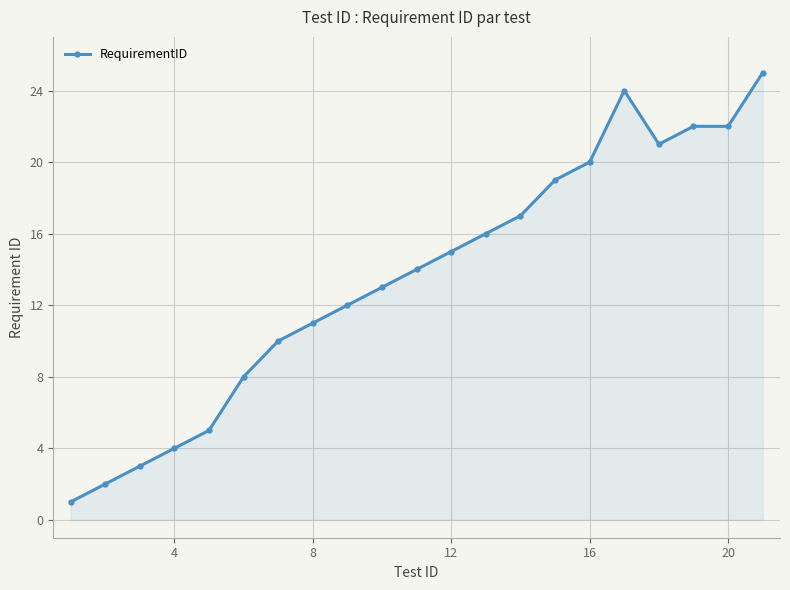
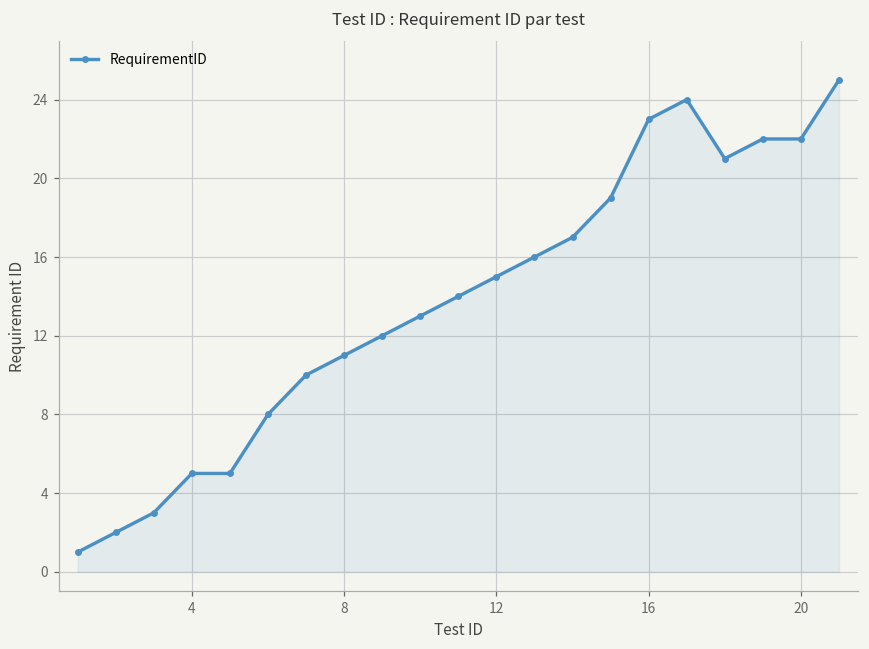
4: 4 -> 5
16: 20 -> 23
